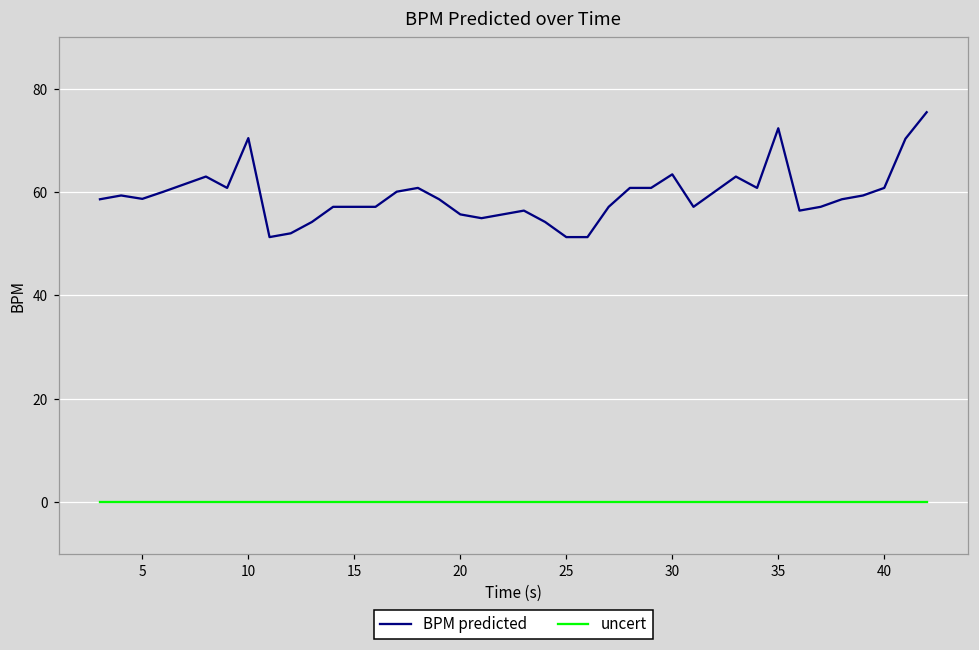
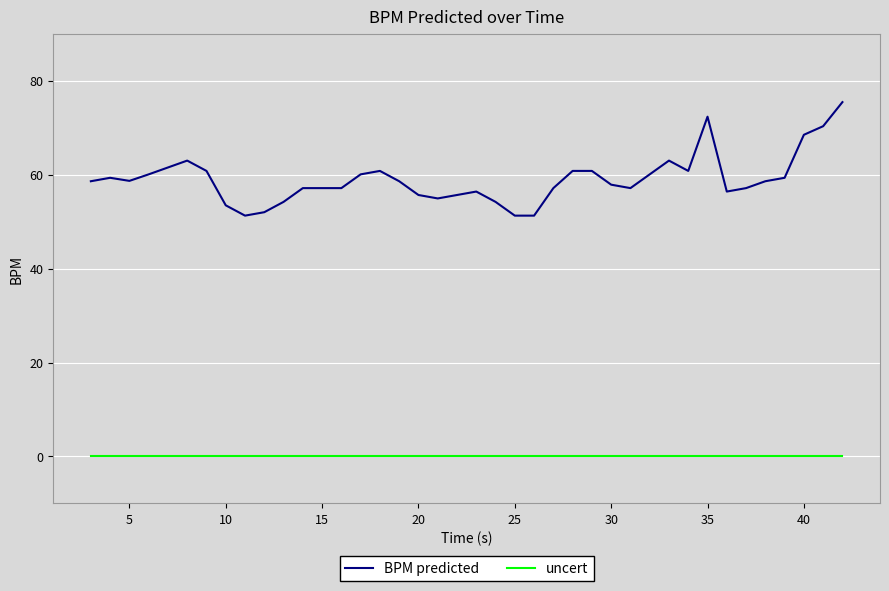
BPM predicted, 10: 70 -> 53
BPM predicted, 30: 63 -> 58
BPM predicted, 40: 61 -> 68
